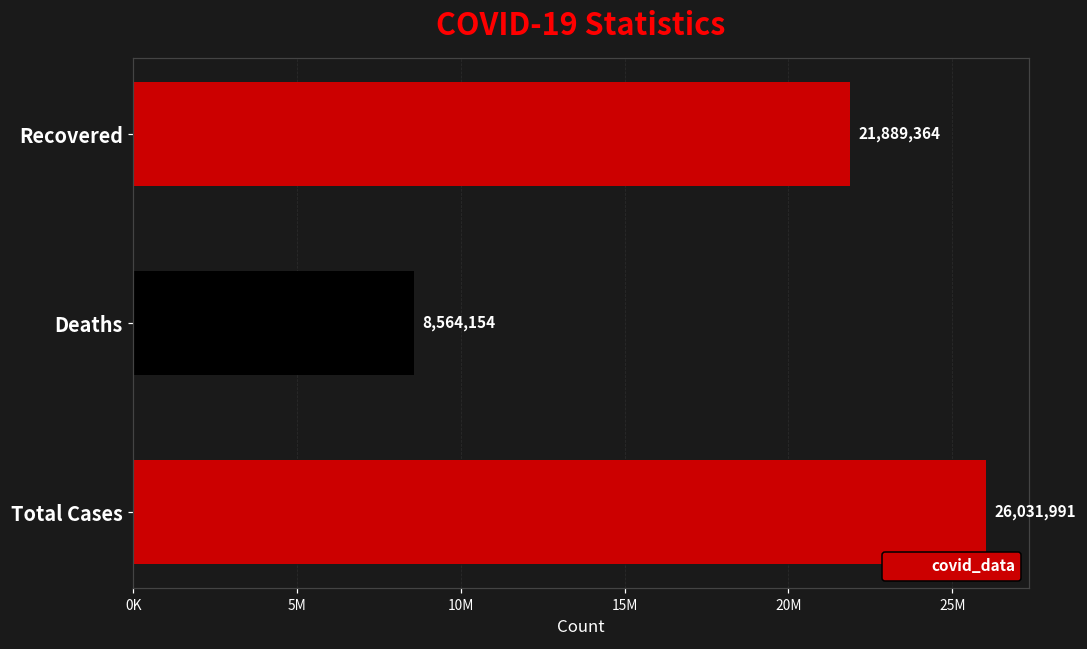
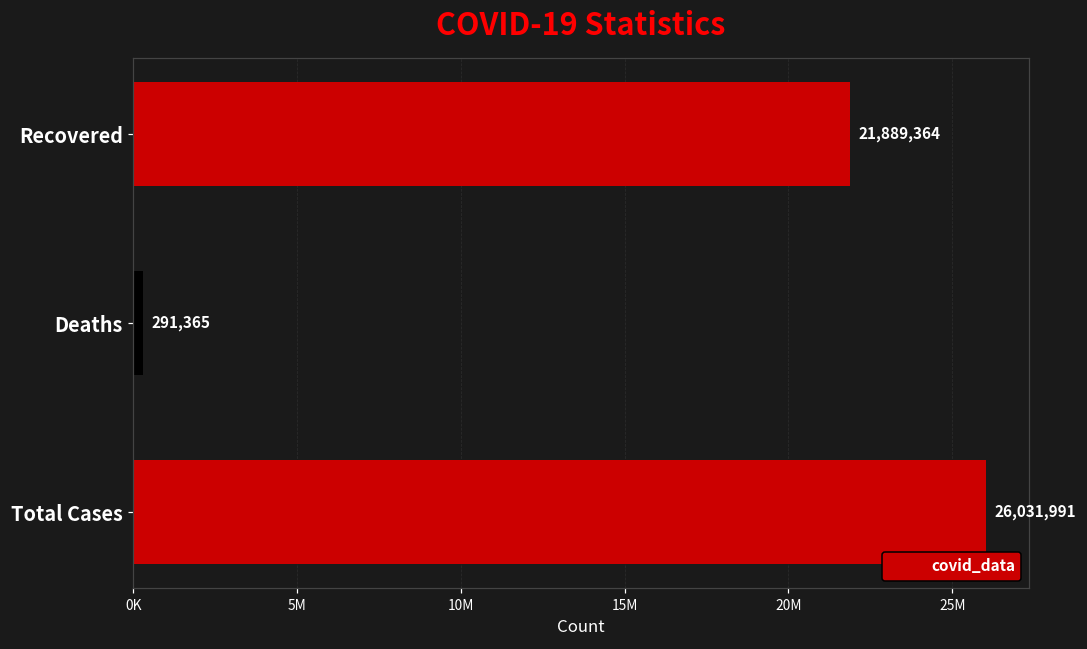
Deaths: 8,564,154 -> 291,365
